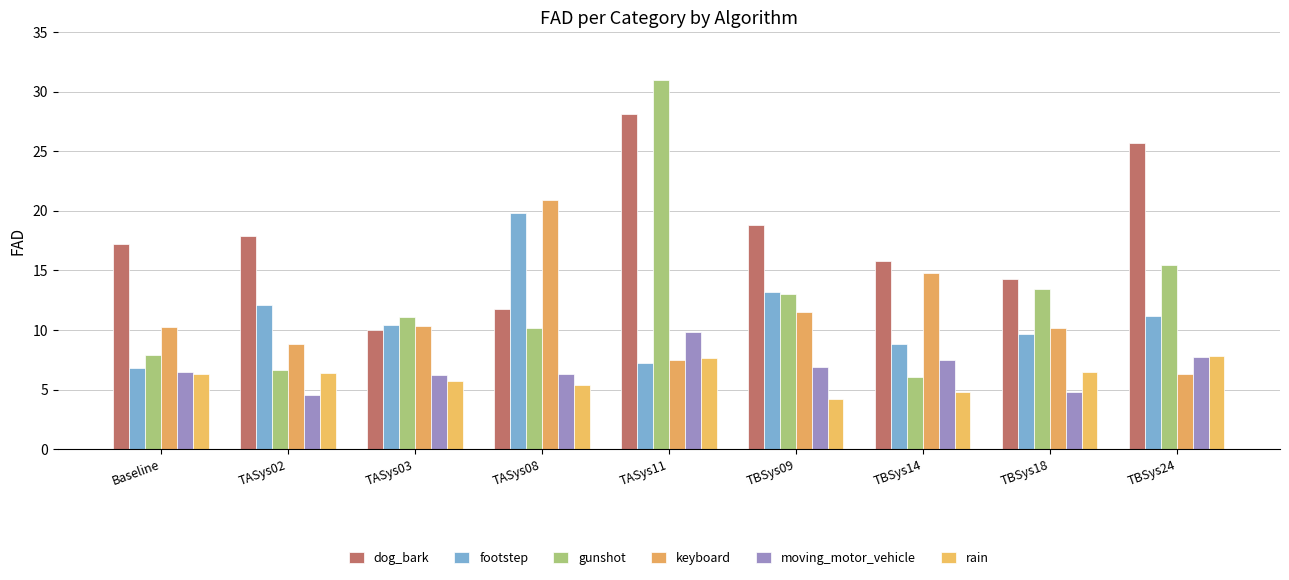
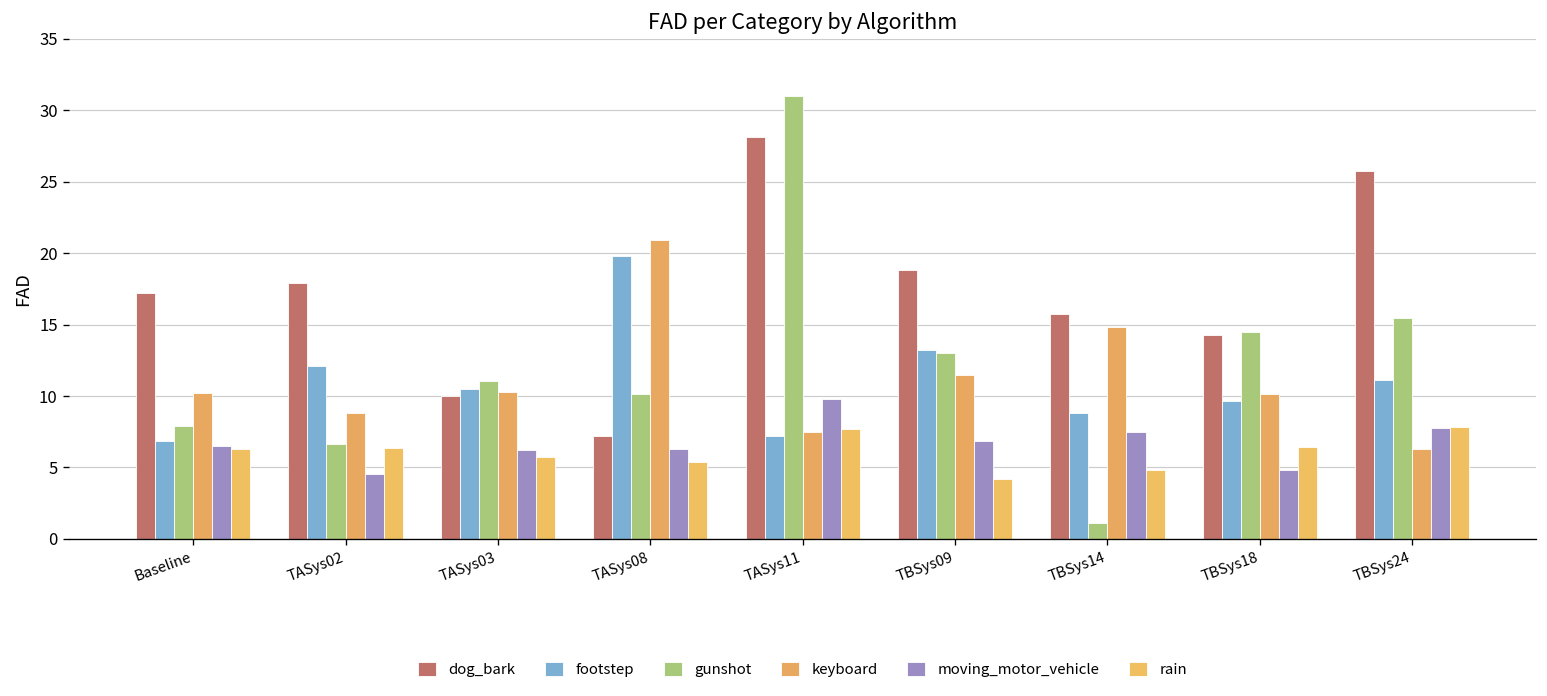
dog_bark, TASys08: 11.8 -> 7.2
gunshot, TBSys14: 6.1 -> 1.1
gunshot, TBSys18: 13.4 -> 14.5
